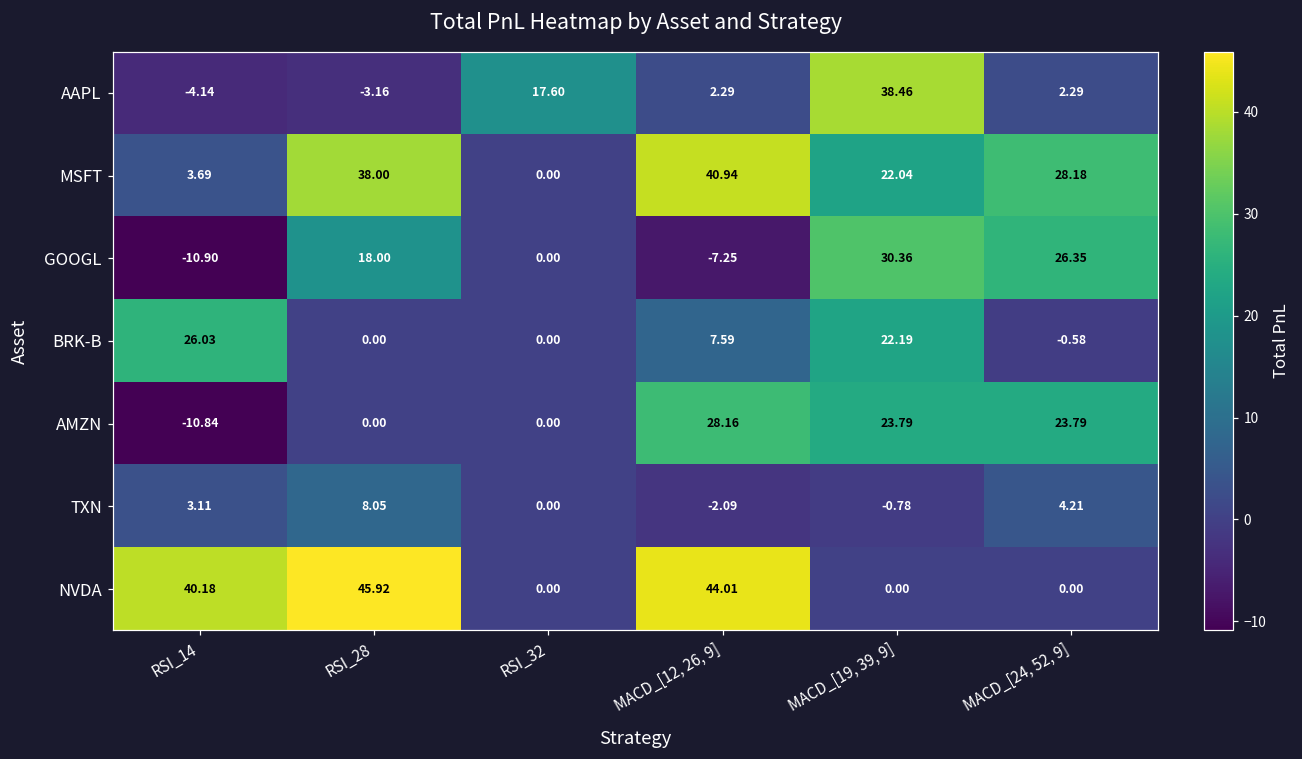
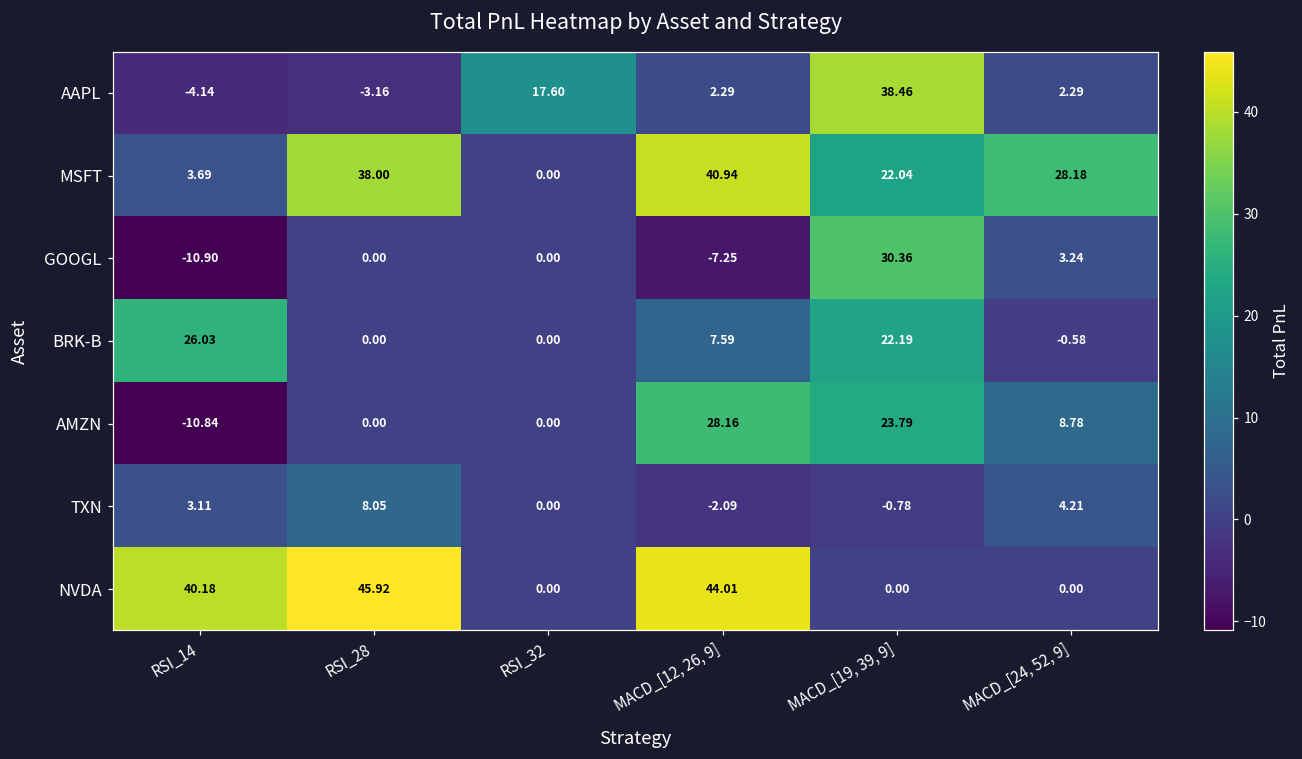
GOOGL, RSI_28: 18.00 -> 0.00
GOOGL, MACD_[24, 52, 9]: 26.35 -> 3.24
AMZN, MACD_[24, 52, 9]: 23.79 -> 8.78
